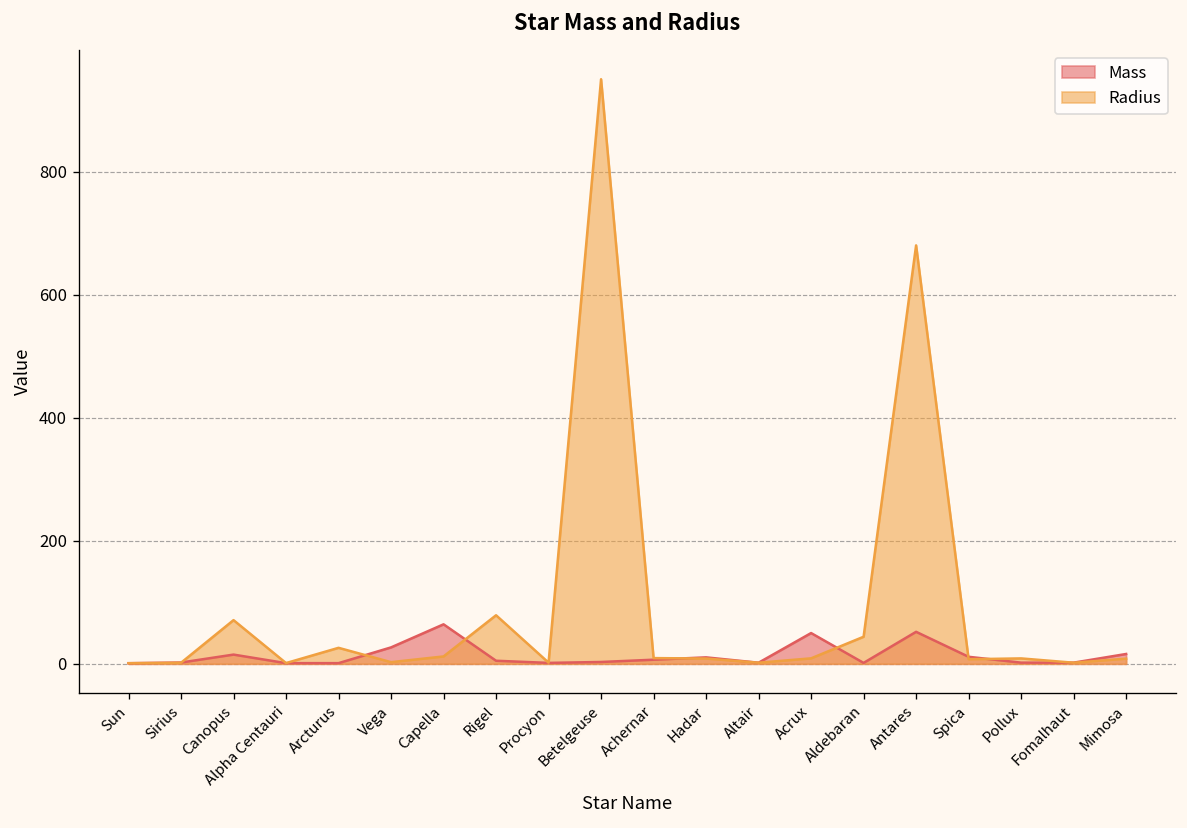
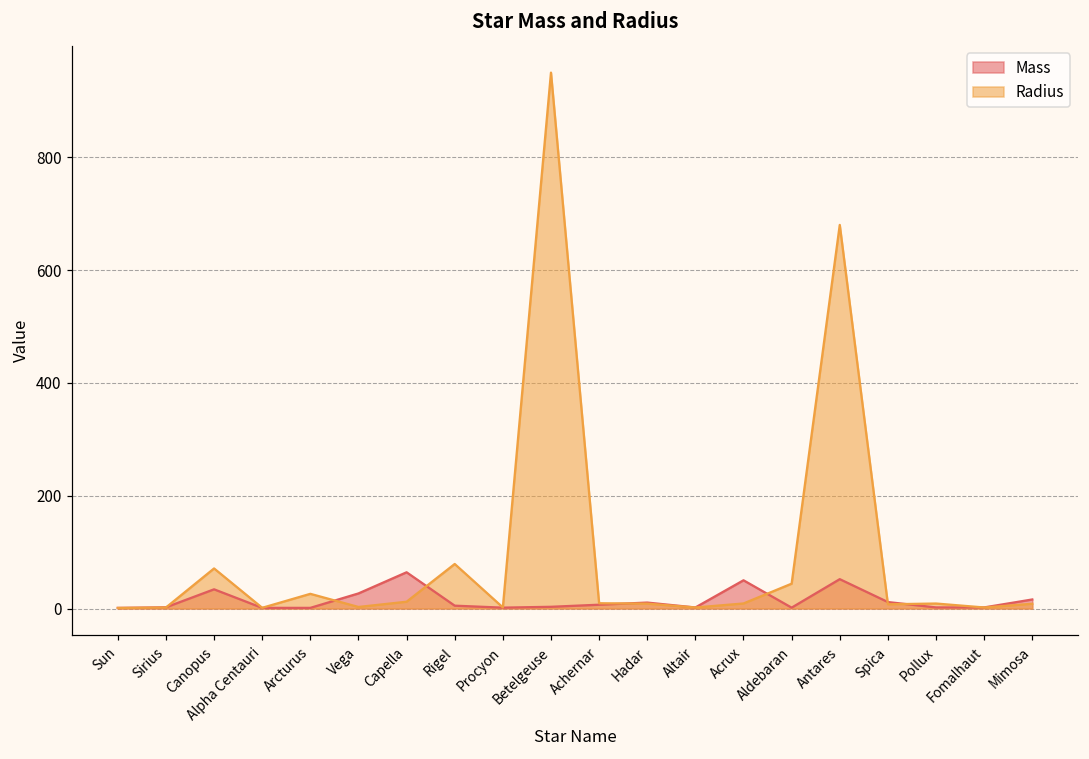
Mass, Canopus: 20 -> 30
